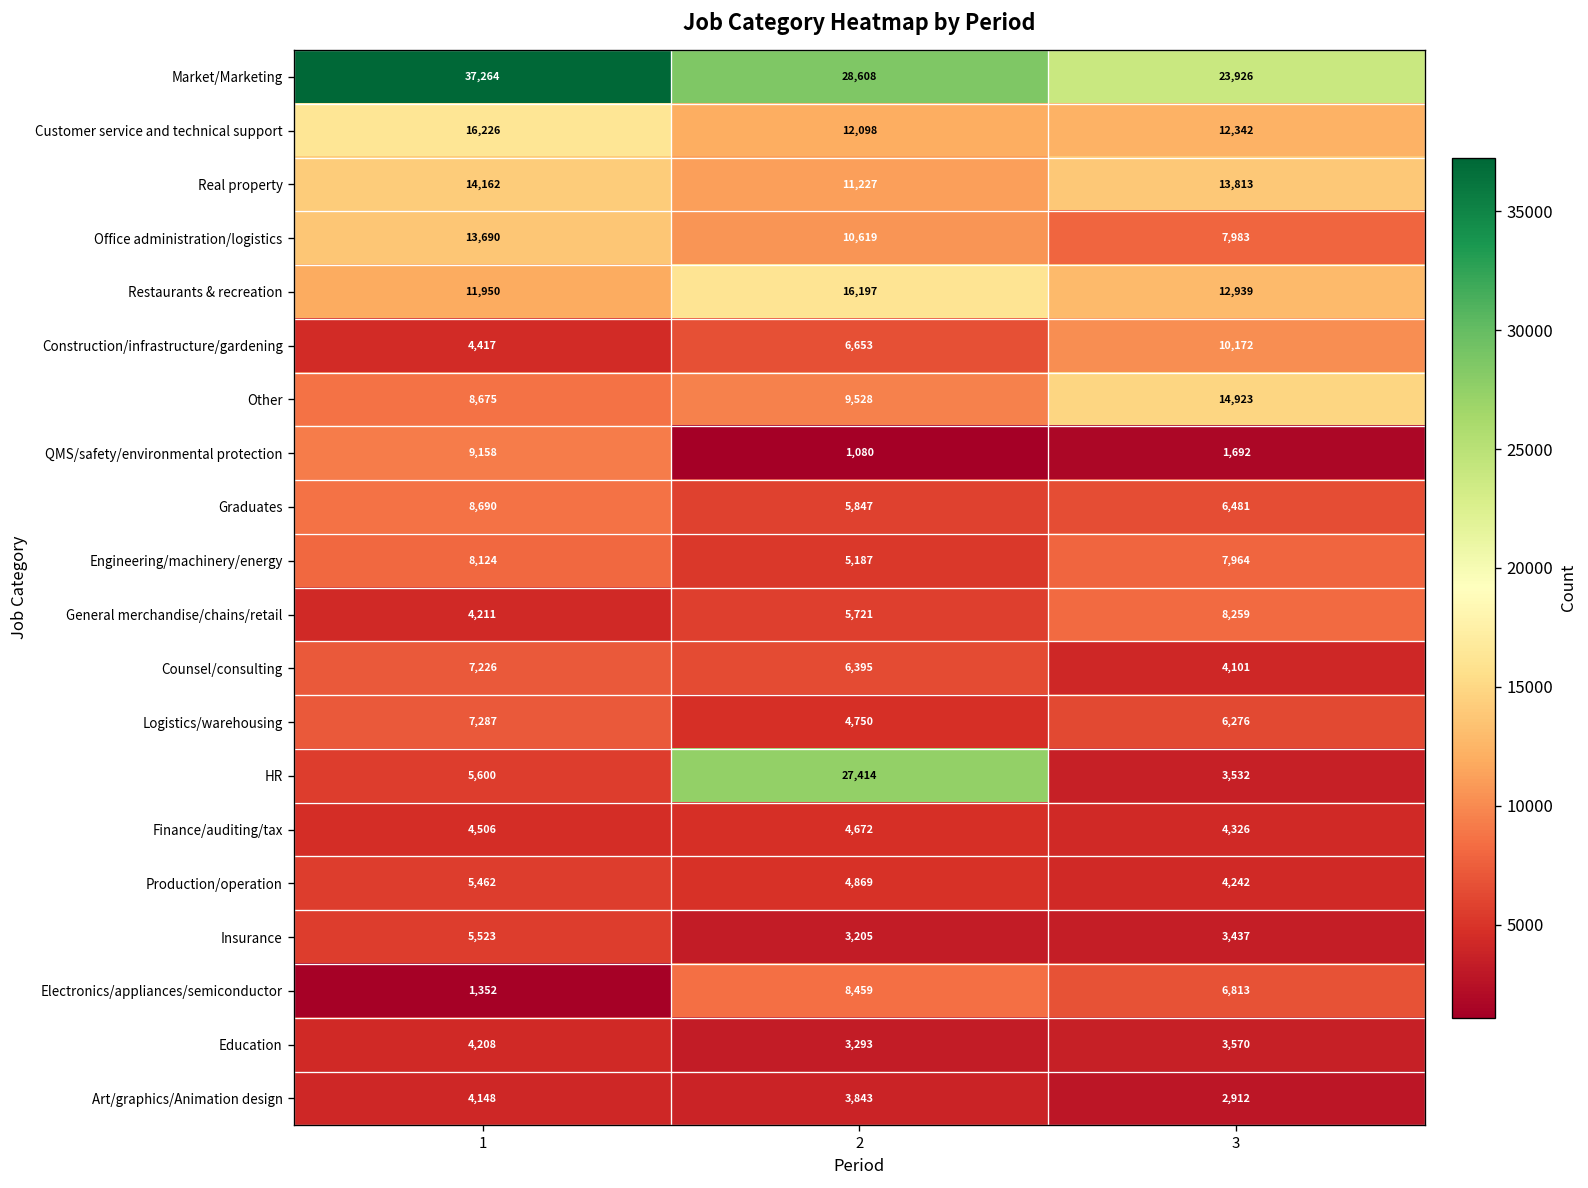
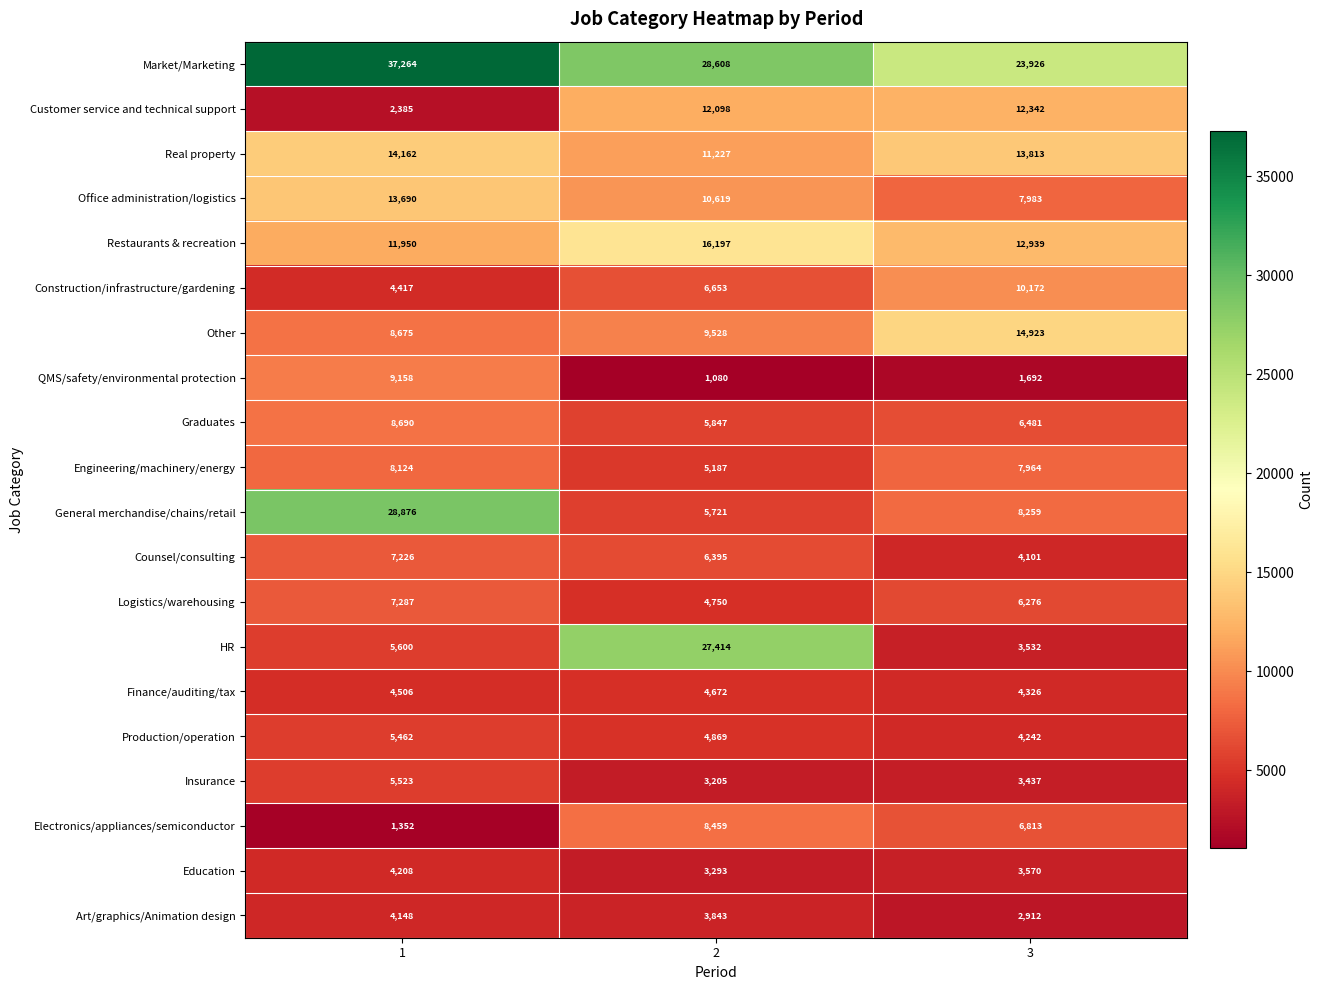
Customer service and technical support, 1: 16,226 -> 2,385
General merchandise/chains/retail, 1: 4,211 -> 28,876
